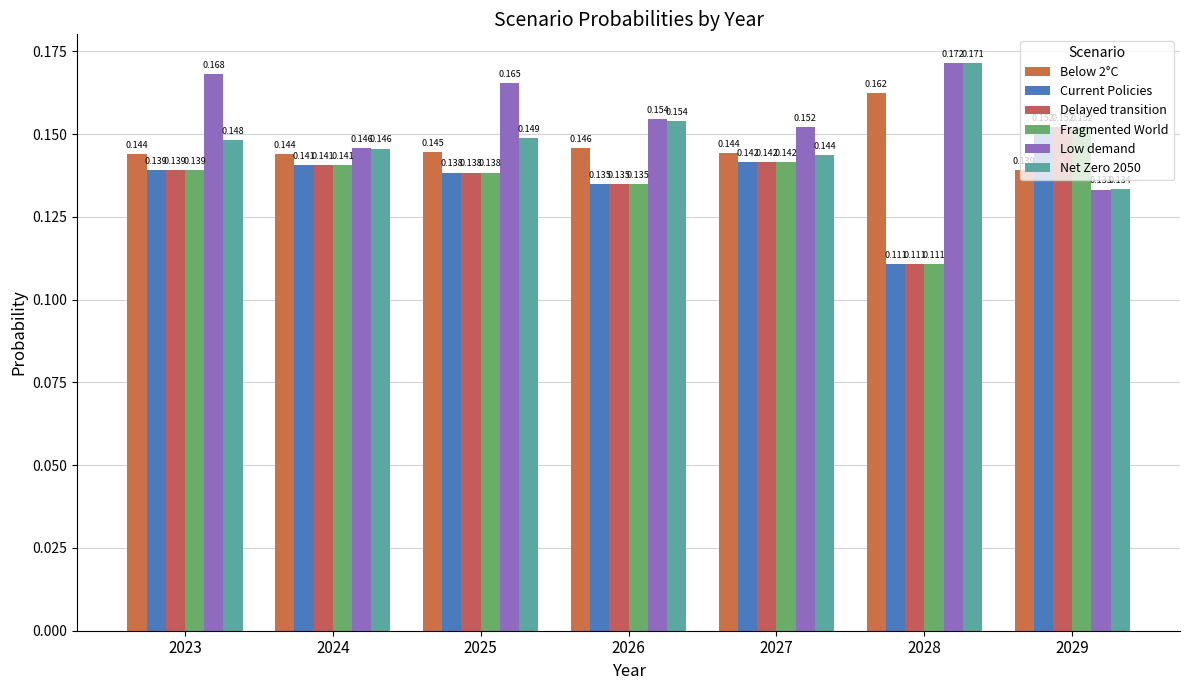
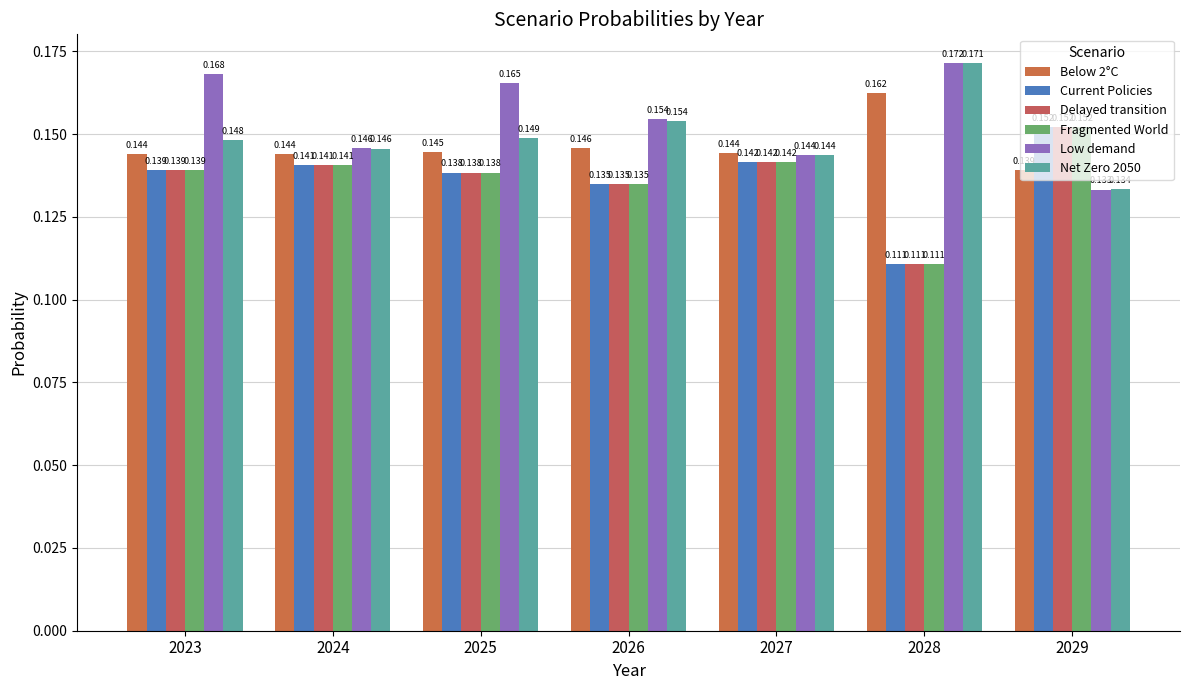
Low demand, 2027: 0.152 -> 0.144
